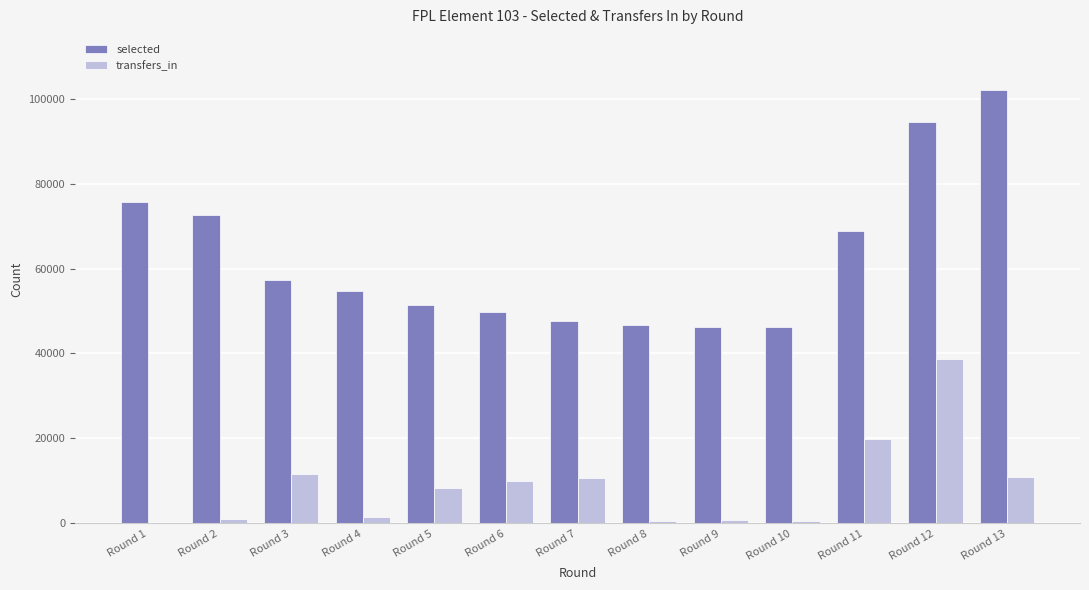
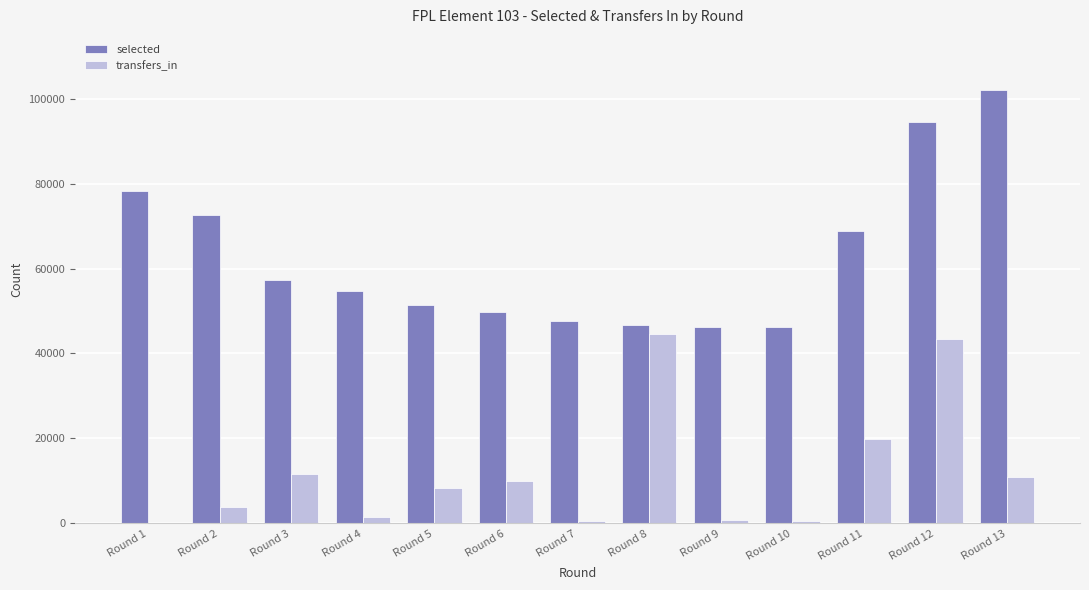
selected, Round 1: 76000 -> 78000
transfers_in, Round 2: 1000 -> 4000
transfers_in, Round 7: 11000 -> 1000
transfers_in, Round 8: 1000 -> 45000
transfers_in, Round 12: 39000 -> 43000
